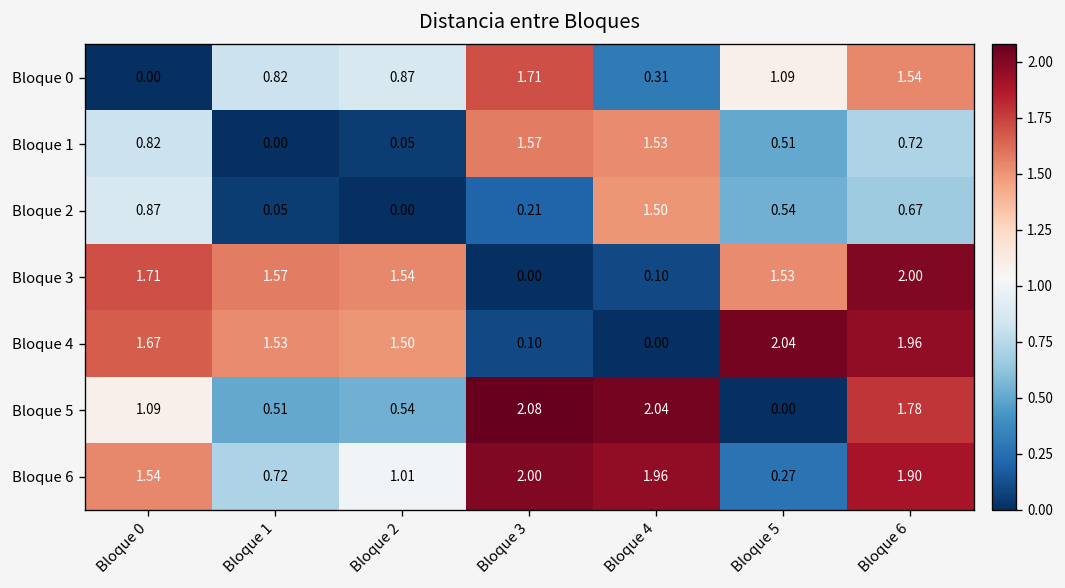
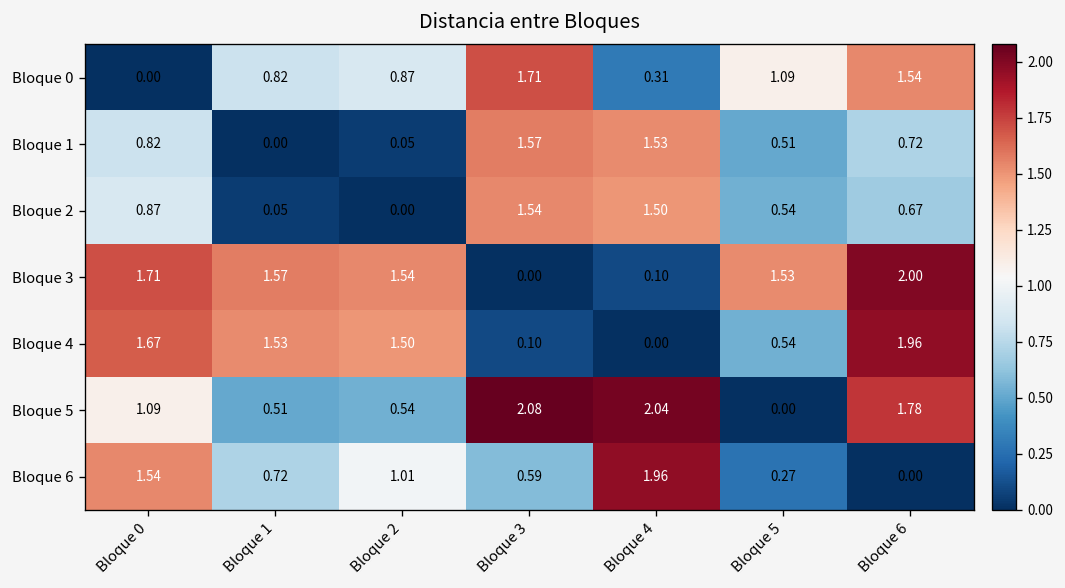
Bloque 2, Bloque 3: 0.21 -> 1.54
Bloque 4, Bloque 5: 2.04 -> 0.54
Bloque 6, Bloque 3: 2.00 -> 0.59
Bloque 6, Bloque 6: 1.90 -> 0.00
